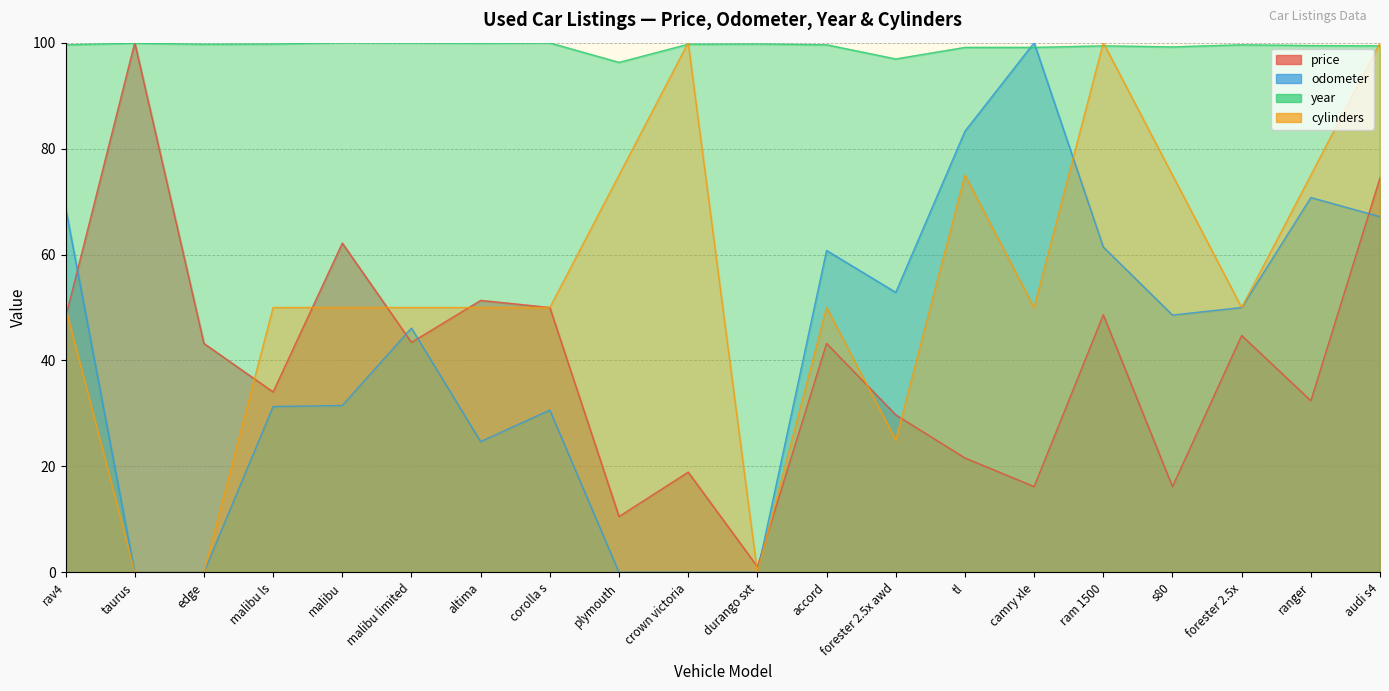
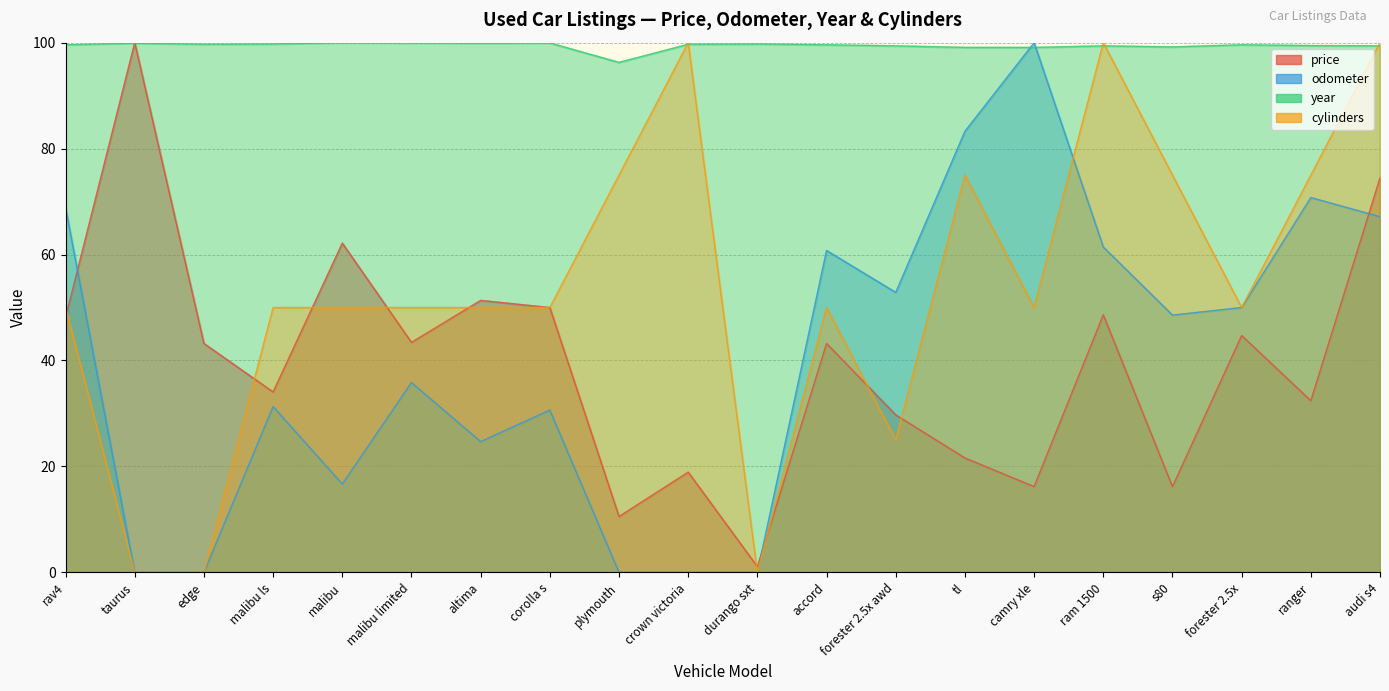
odometer, malibu: 32 -> 17
odometer, malibu limited: 46 -> 36
year, forester 2.5x awd: 97 -> 99
